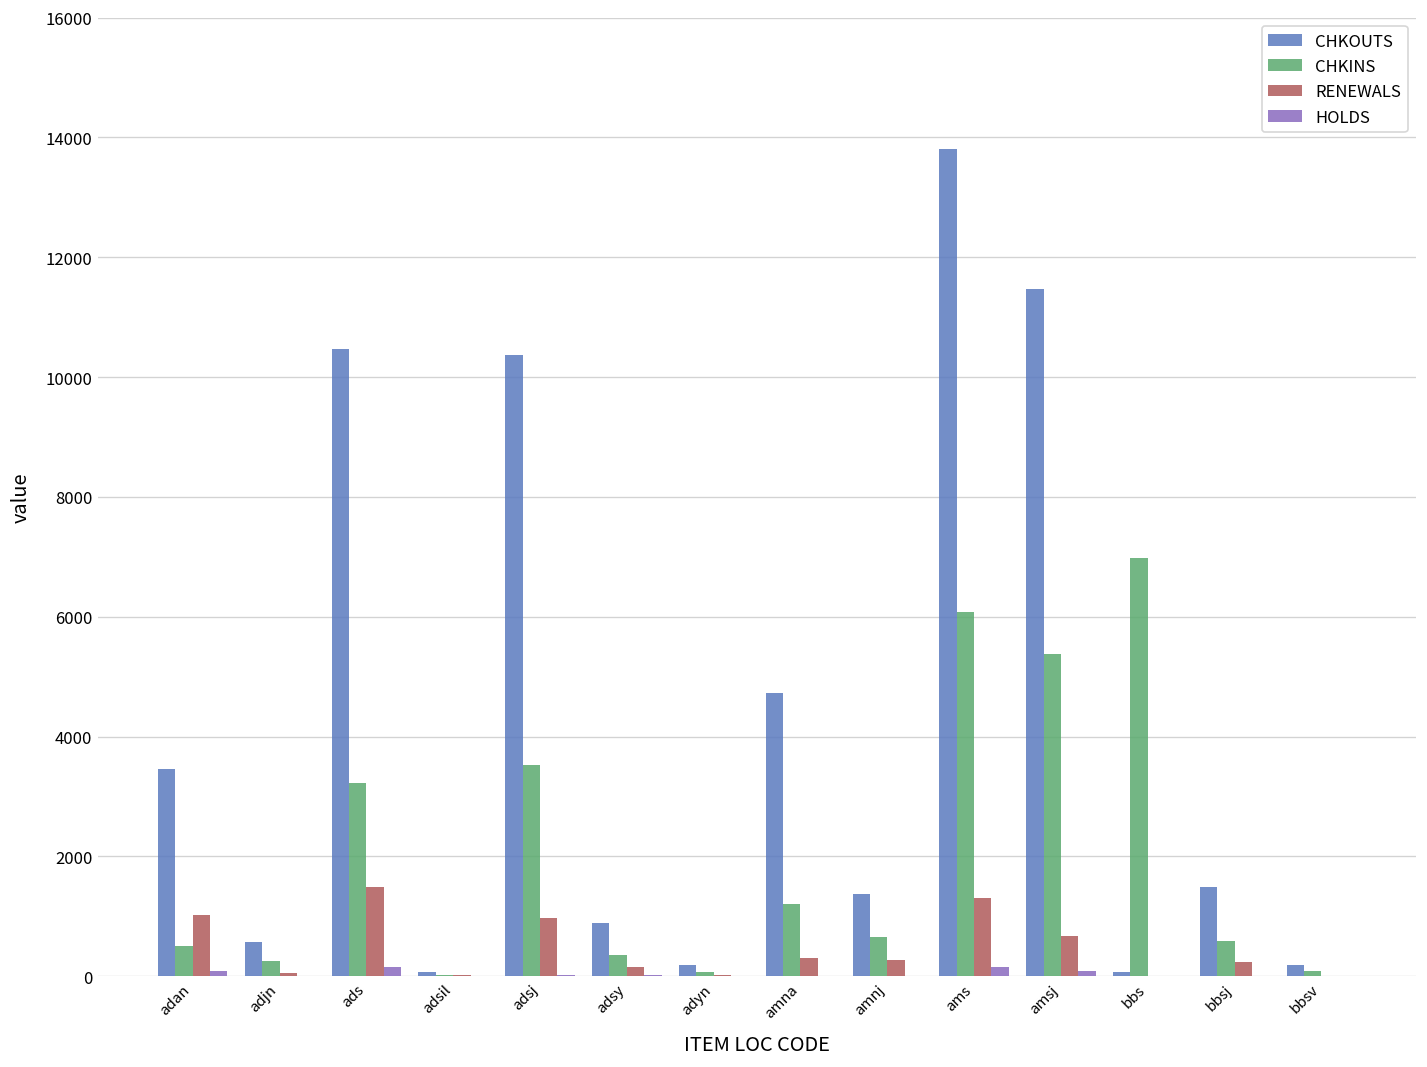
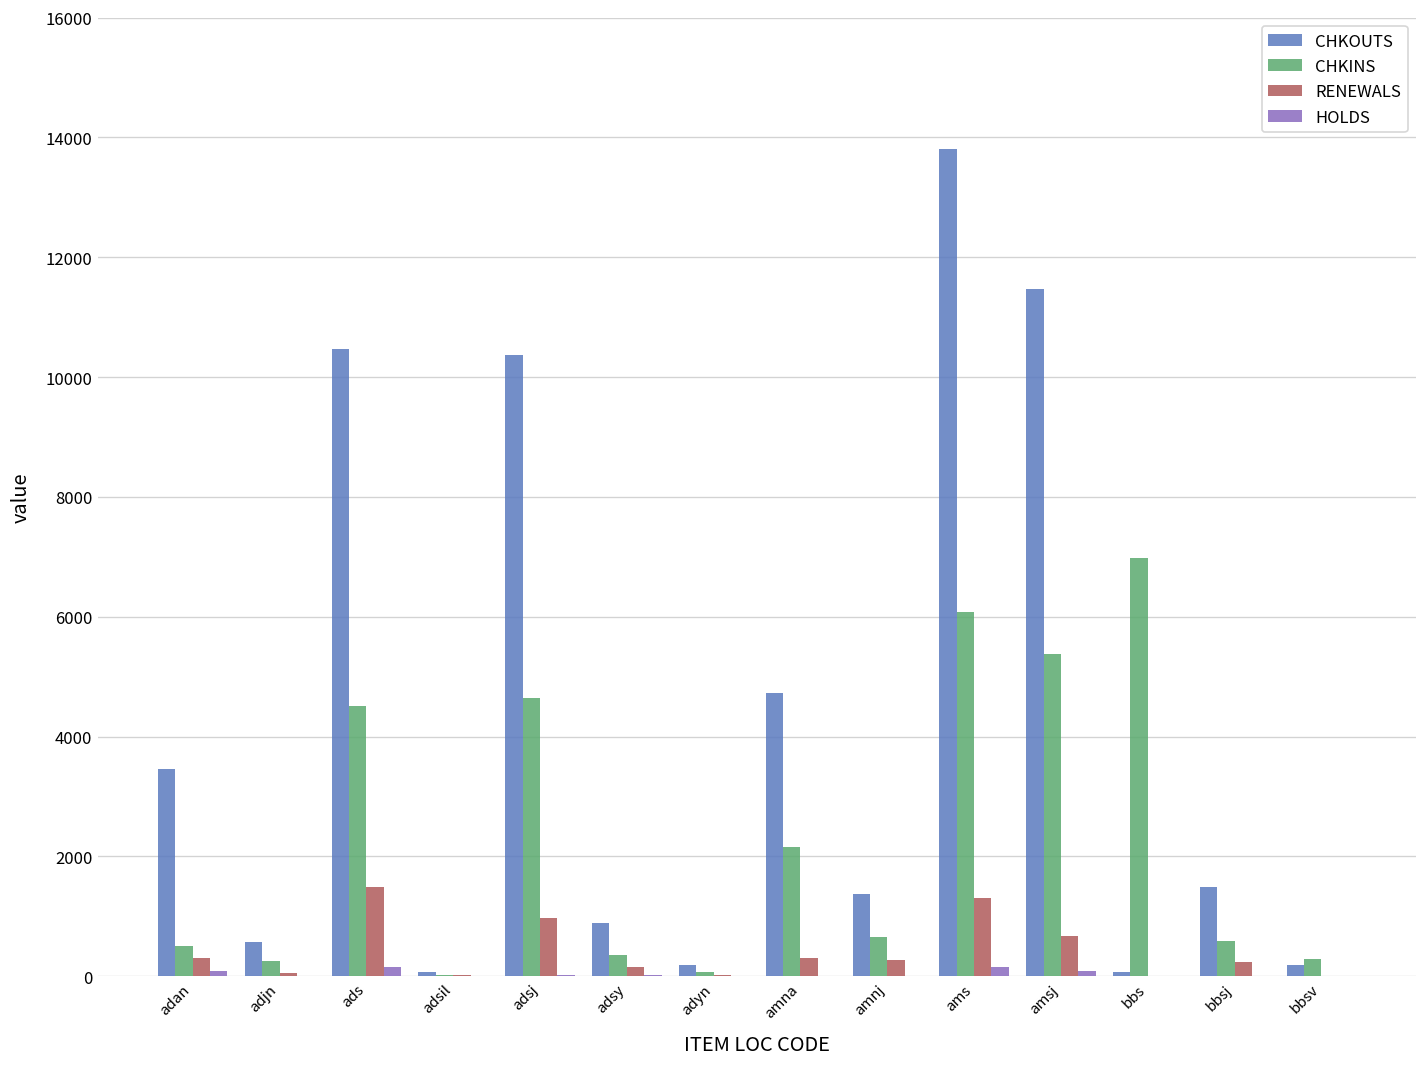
RENEWALS, adan: 1000 -> 300
CHKINS, ads: 3200 -> 4500
CHKINS, adsj: 3500 -> 4600
CHKINS, amna: 1200 -> 2200
CHKINS, bbsv: 100 -> 300
